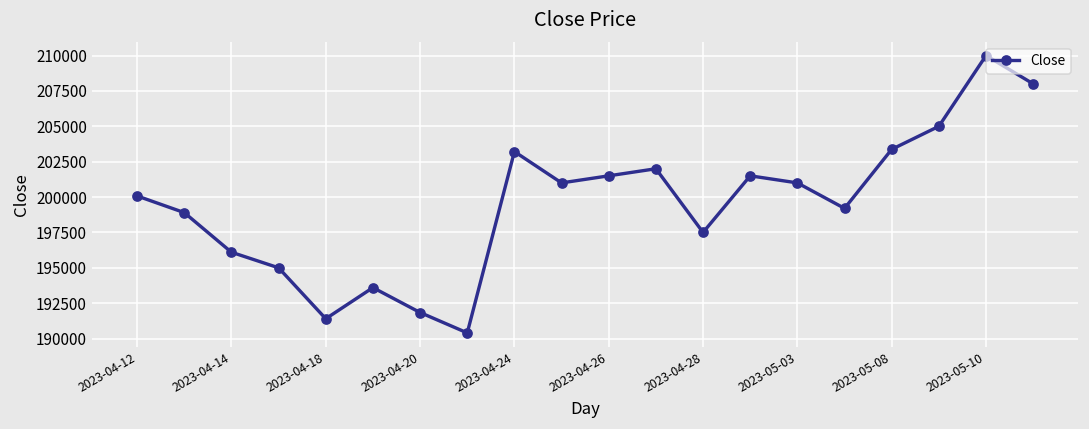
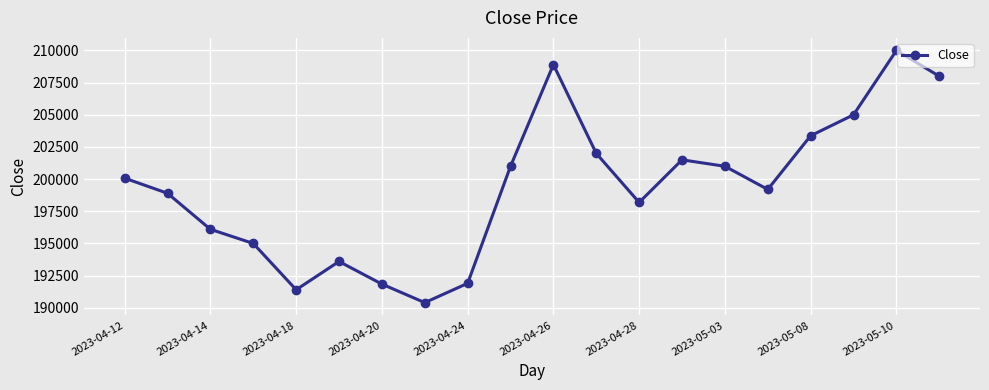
2023-04-24: 203200 -> 191900
2023-04-26: 201500 -> 208900
2023-04-28: 197500 -> 198200
